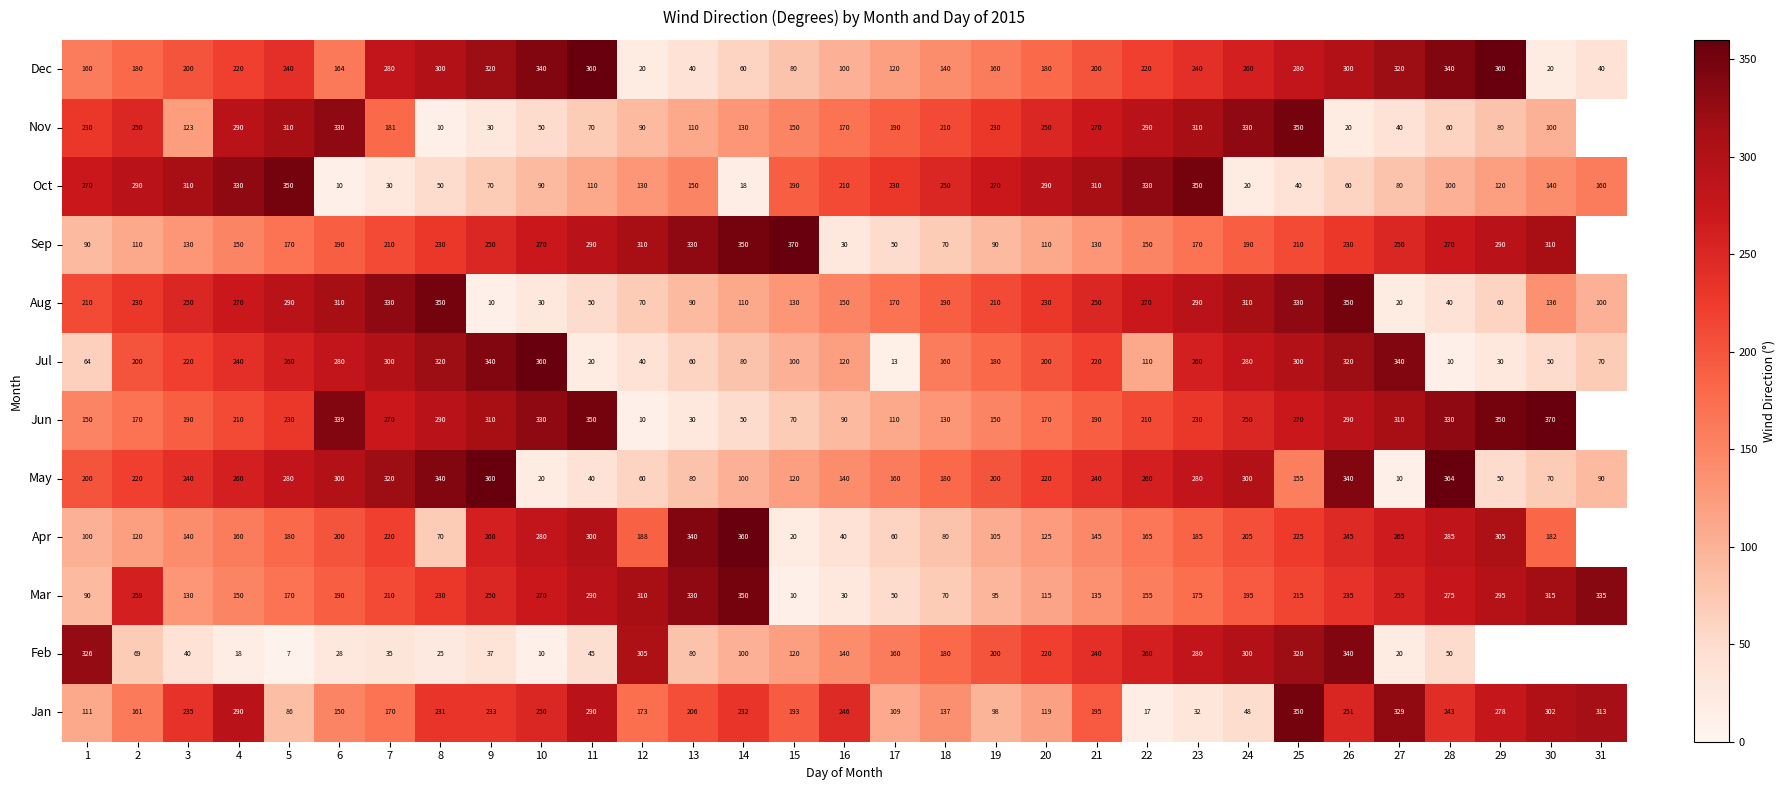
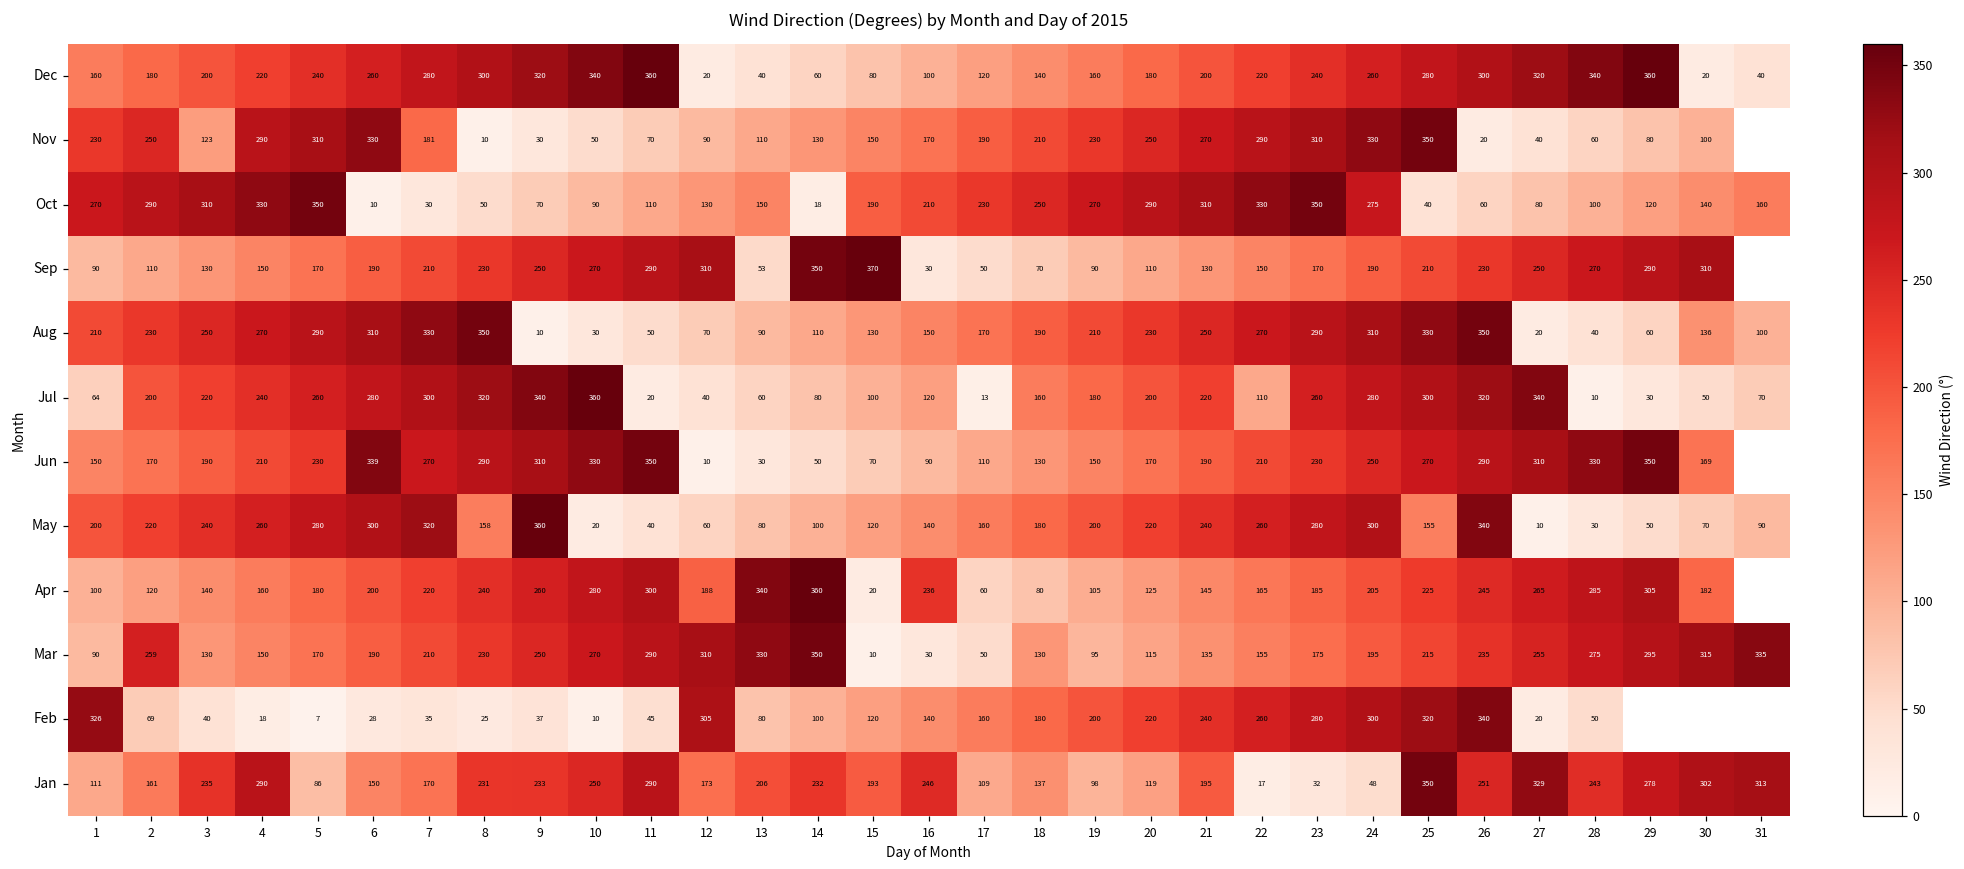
Dec, 6: 164 -> 260
Oct, 24: 20 -> 275
Sep, 13: 330 -> 53
Jun, 30: 370 -> 169
May, 8: 340 -> 158
May, 28: 364 -> 30
Apr, 8: 70 -> 240
Apr, 16: 40 -> 236
Mar, 18: 70 -> 130
